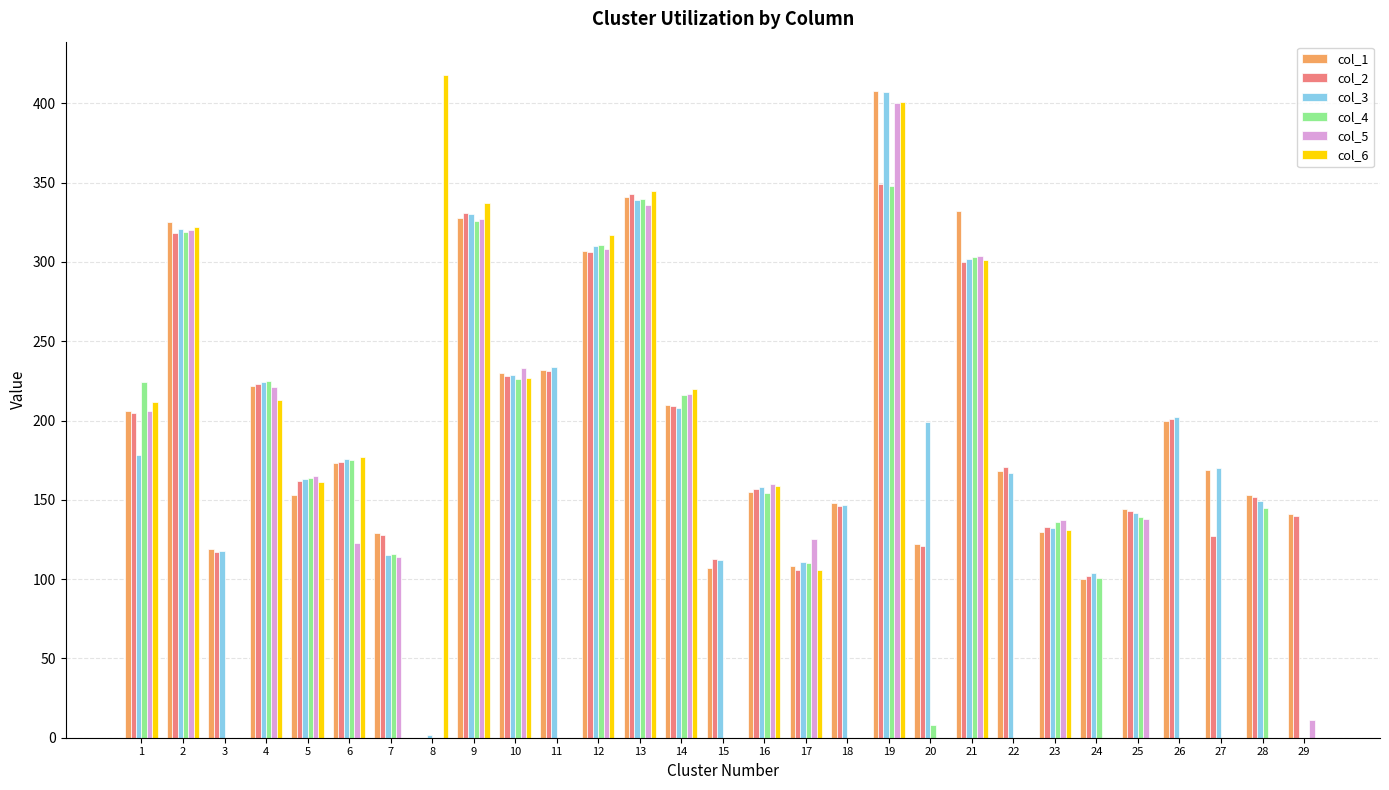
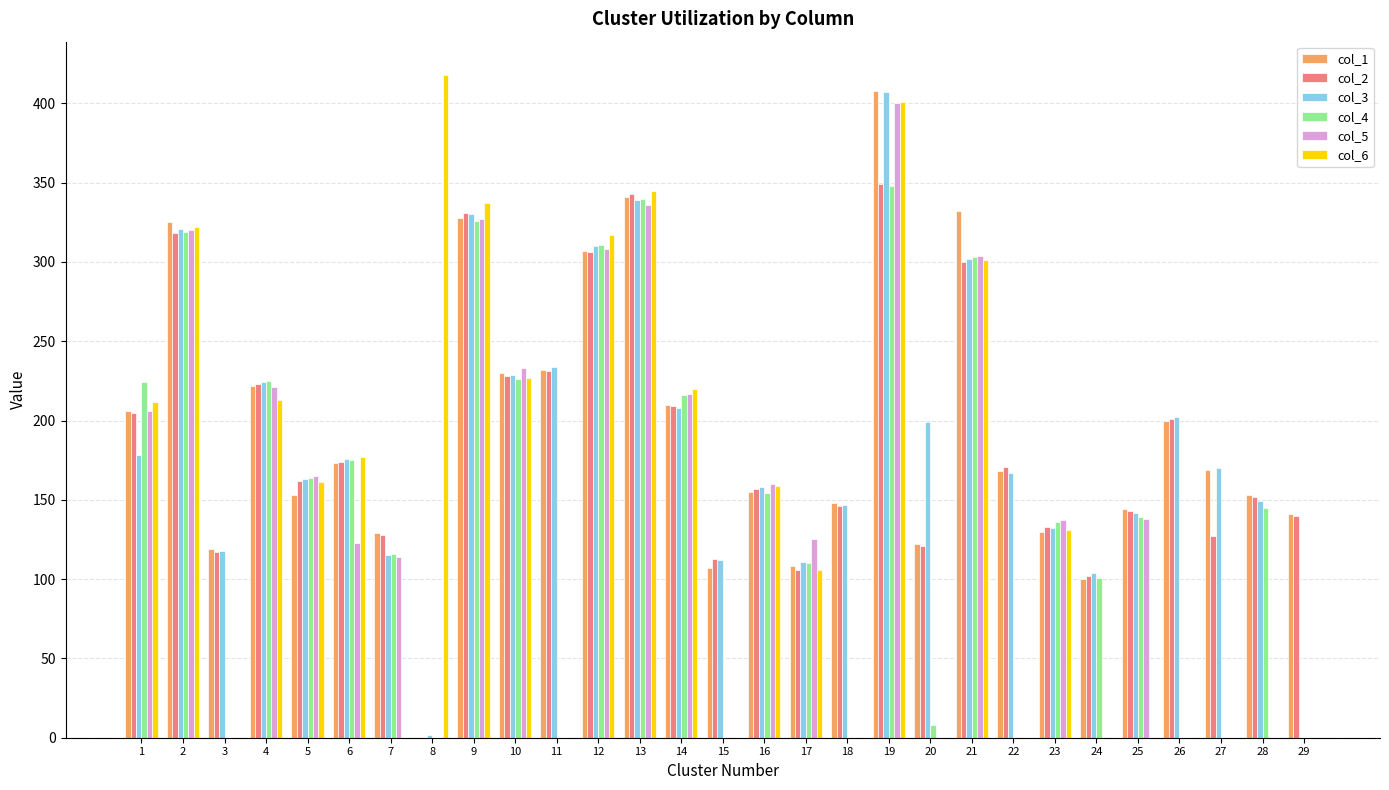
col_5, 29: 11 -> 0
